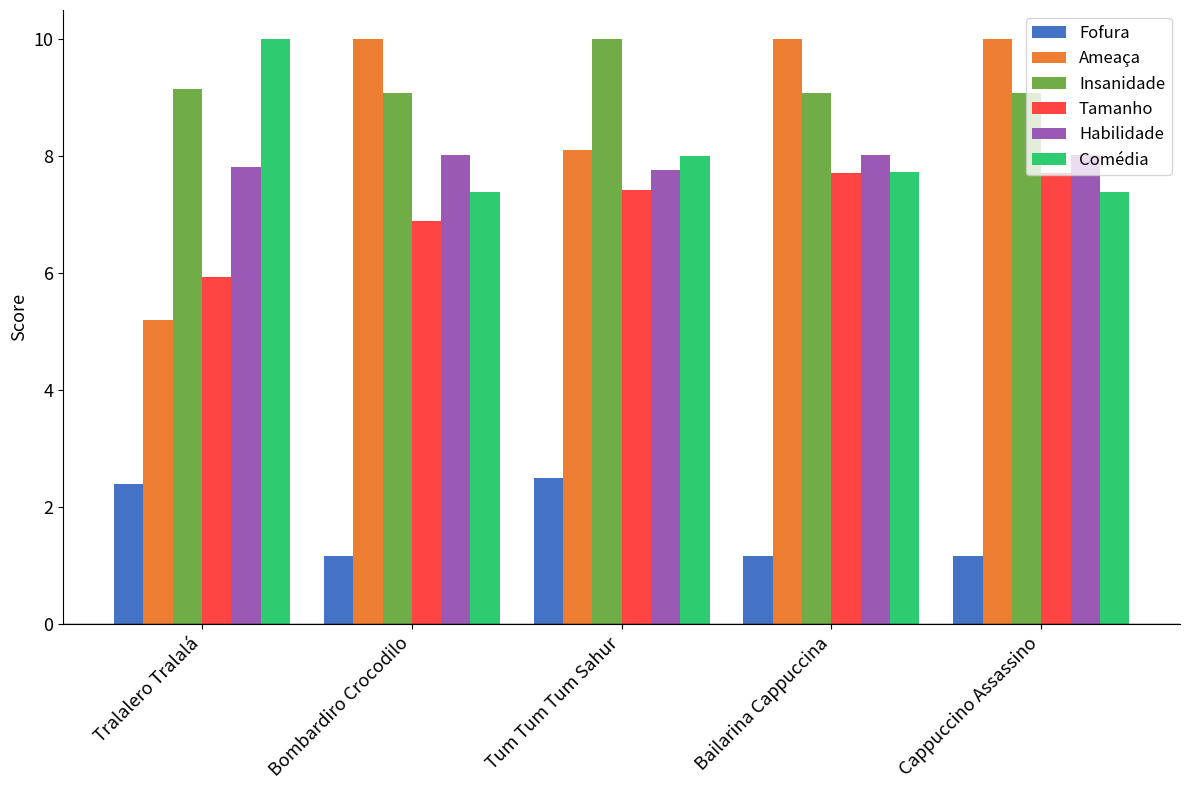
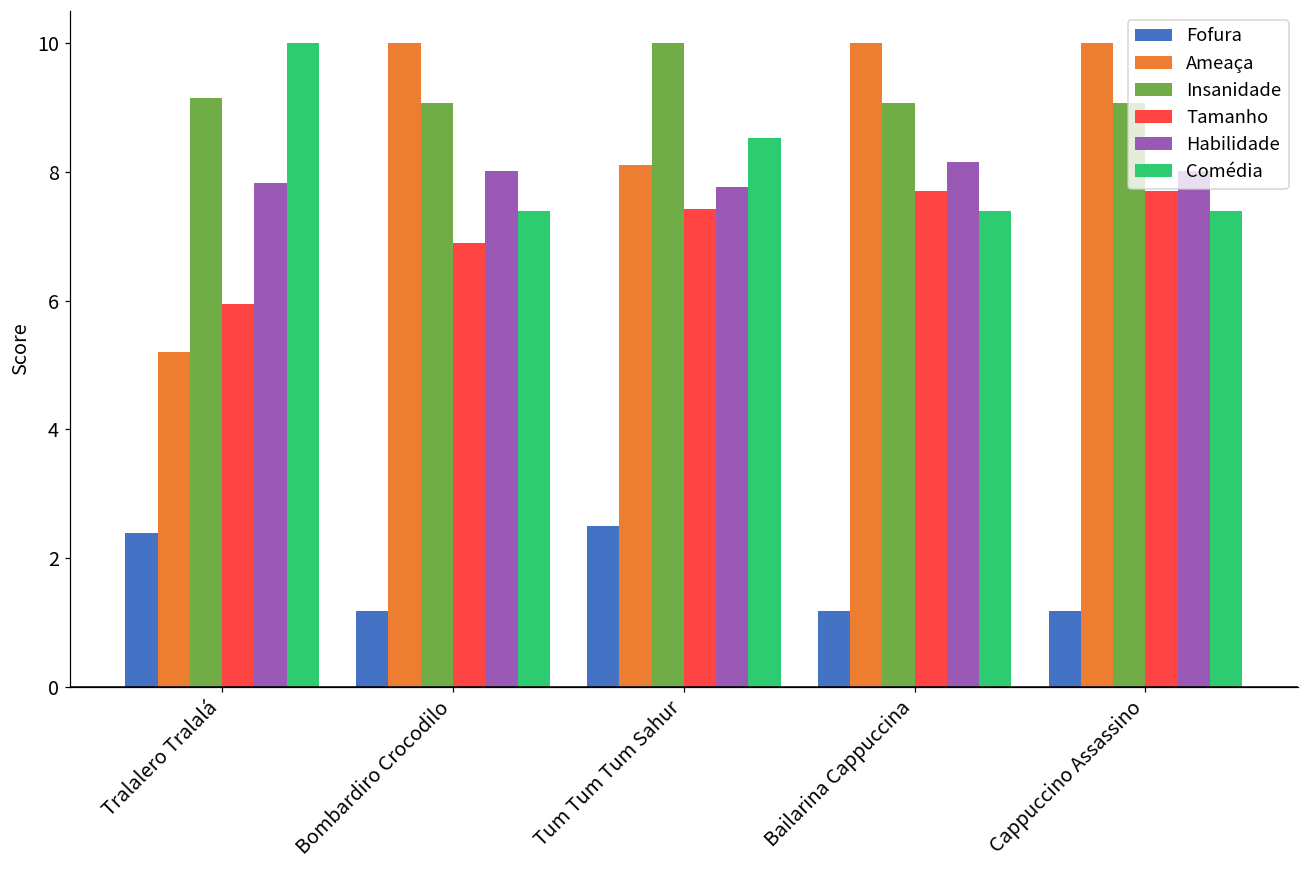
Comédia, Tum Tum Tum Sahur: 8.0 -> 8.5
Habilidade, Bailarina Cappuccina: 8.0 -> 8.2
Comédia, Bailarina Cappuccina: 7.7 -> 7.4
